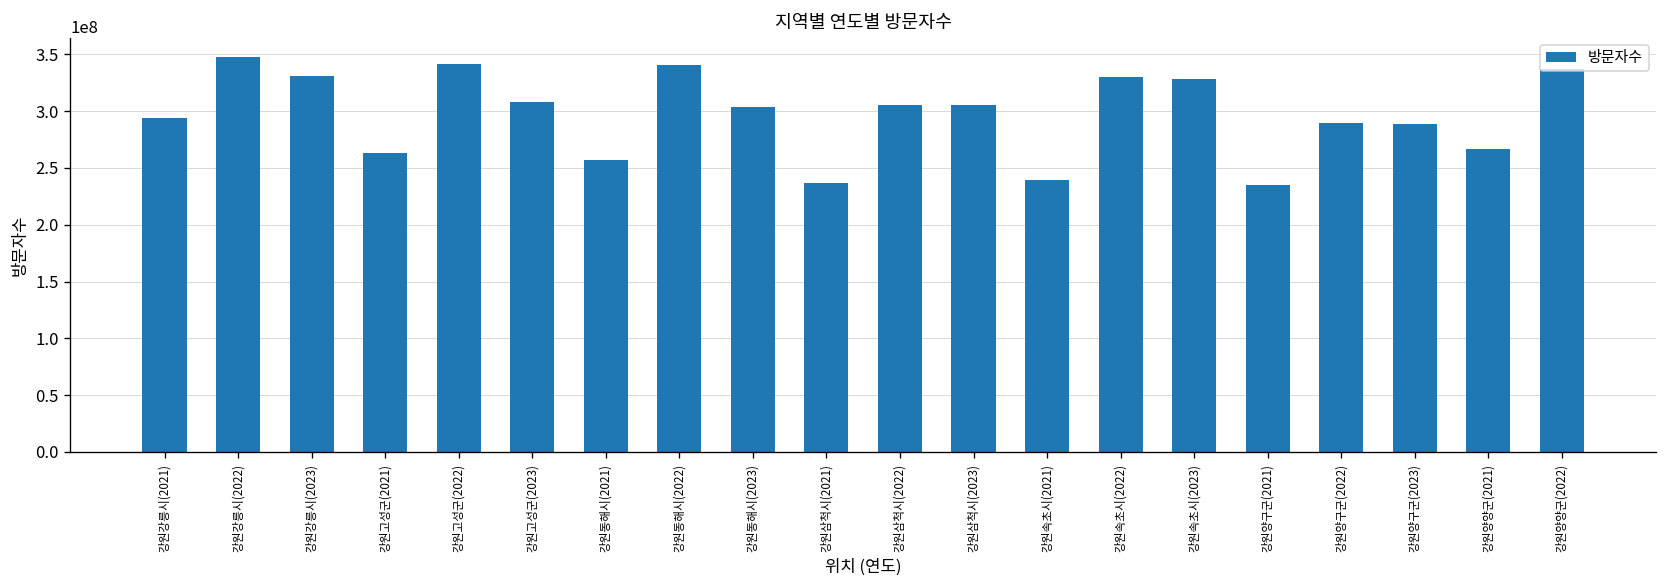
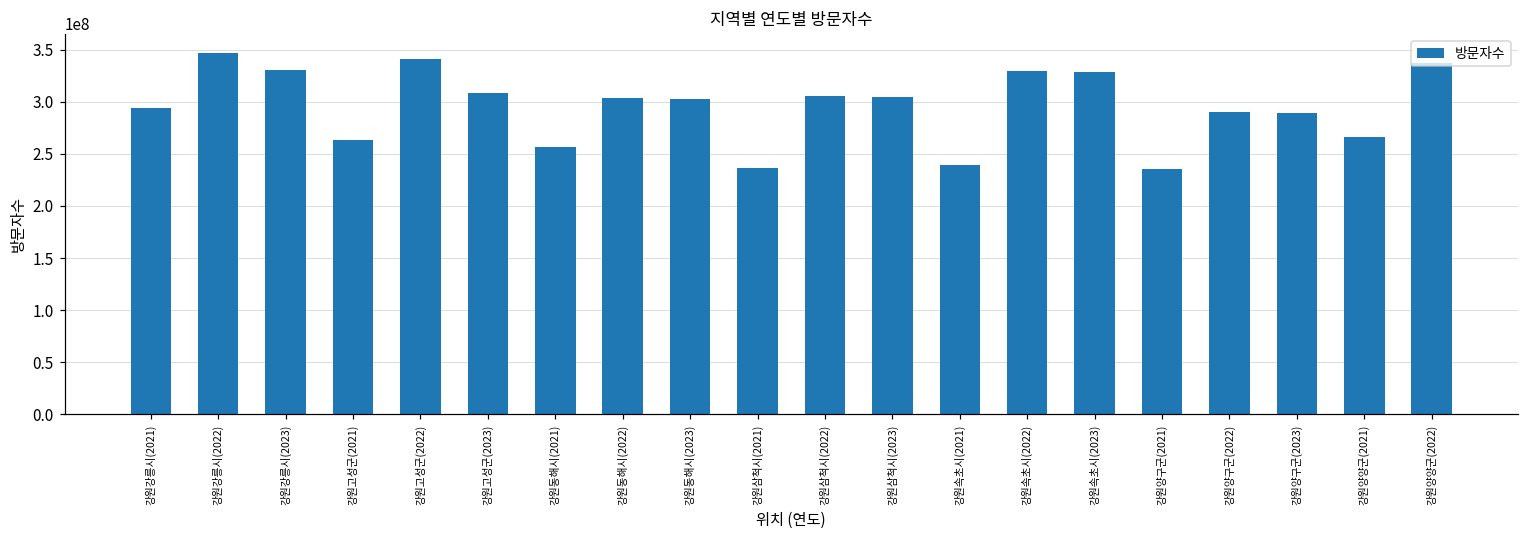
강원동해시(2022): 340000000 -> 300000000
